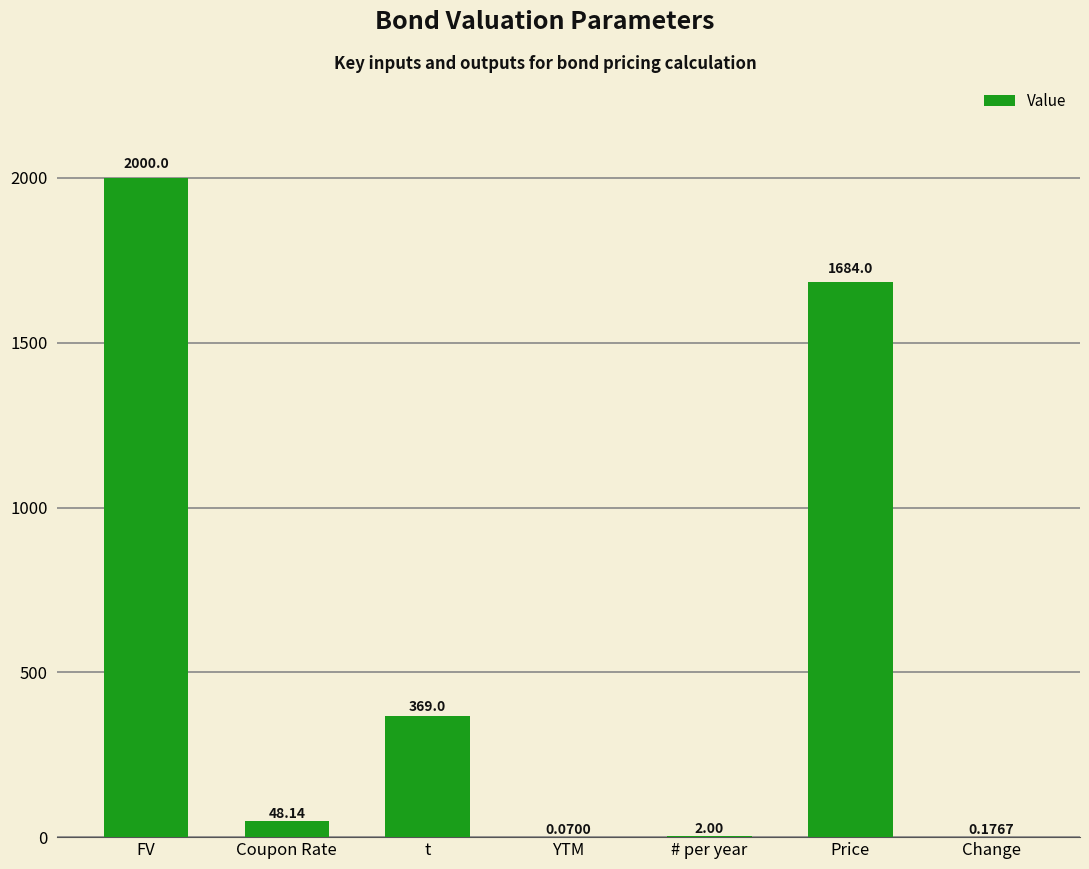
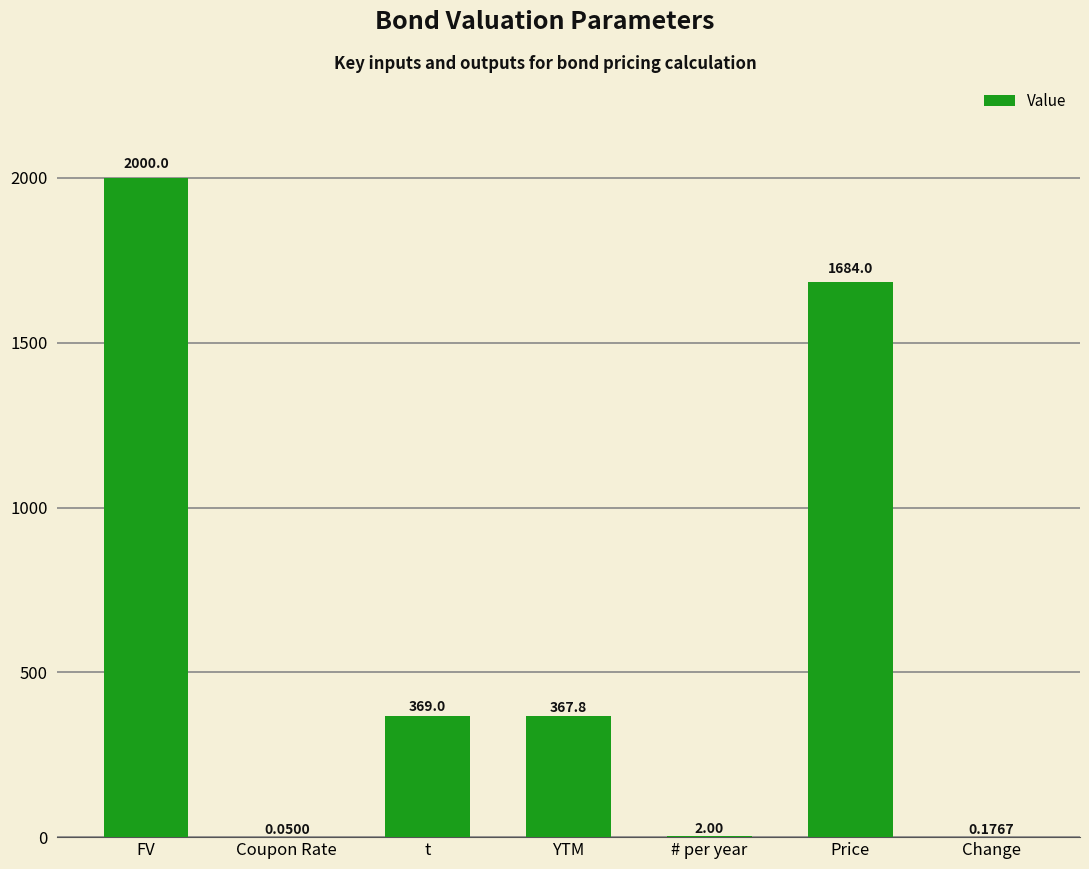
Coupon Rate: 48.14 -> 0.0500
YTM: 0.0700 -> 367.8
